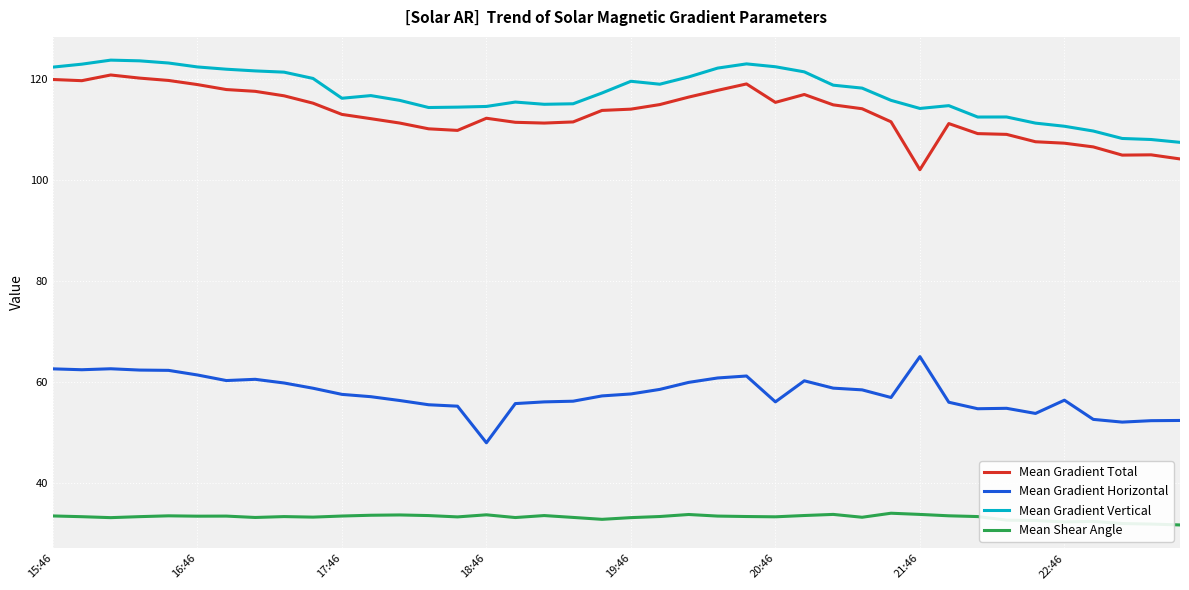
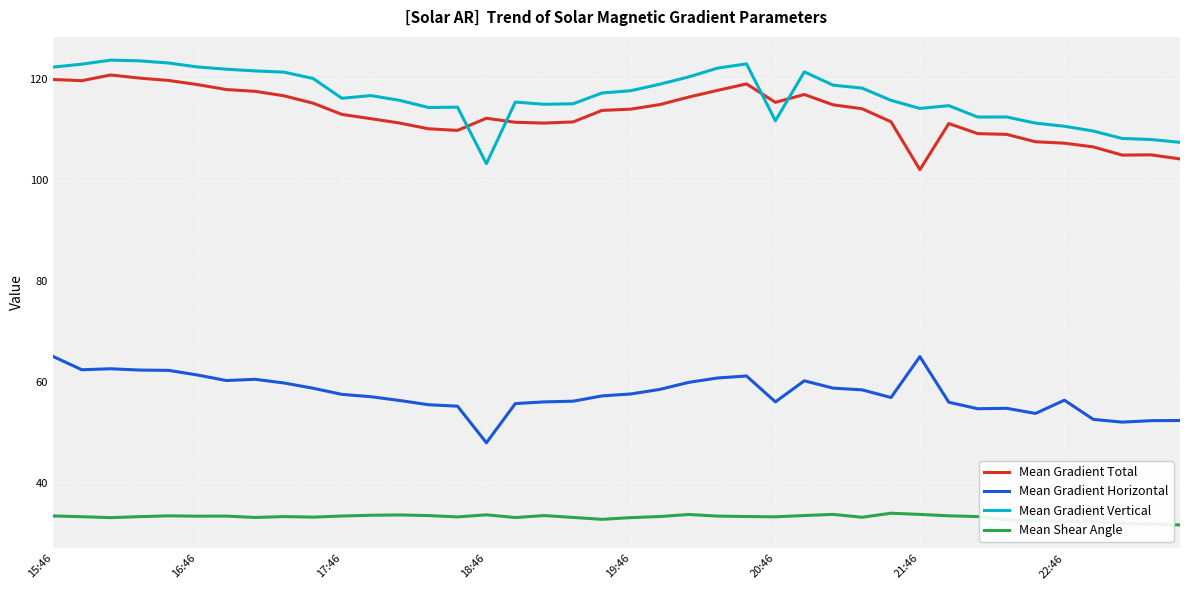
Mean Gradient Horizontal, 15:46: 63 -> 65
Mean Gradient Vertical, 18:46: 115 -> 103
Mean Gradient Vertical, 19:46: 119 -> 118
Mean Gradient Vertical, 20:46: 122 -> 112
